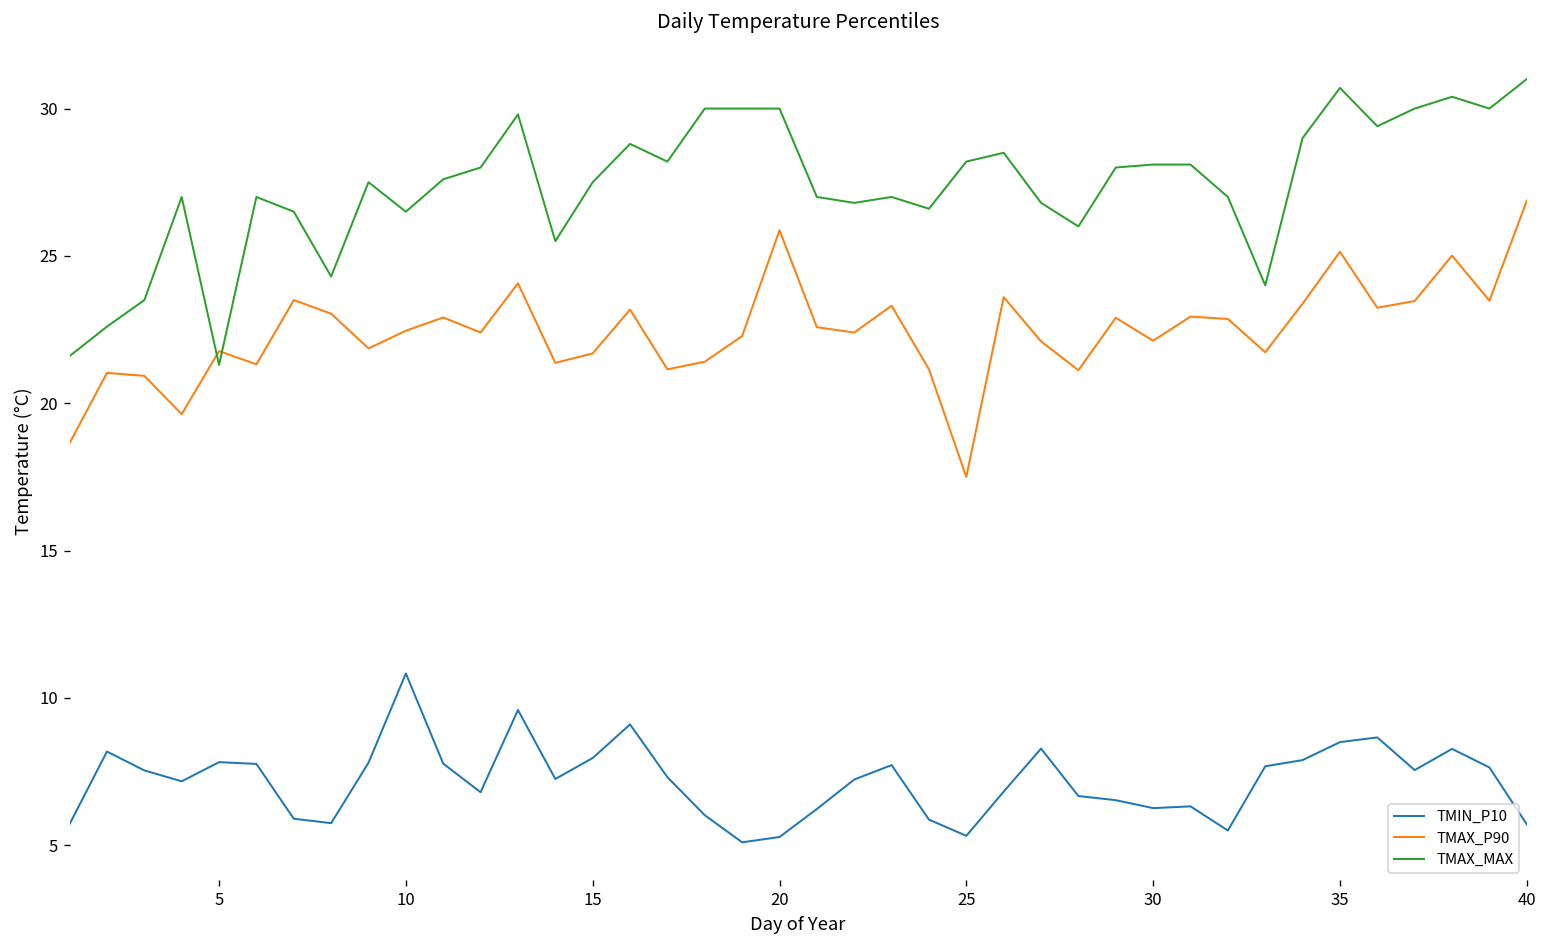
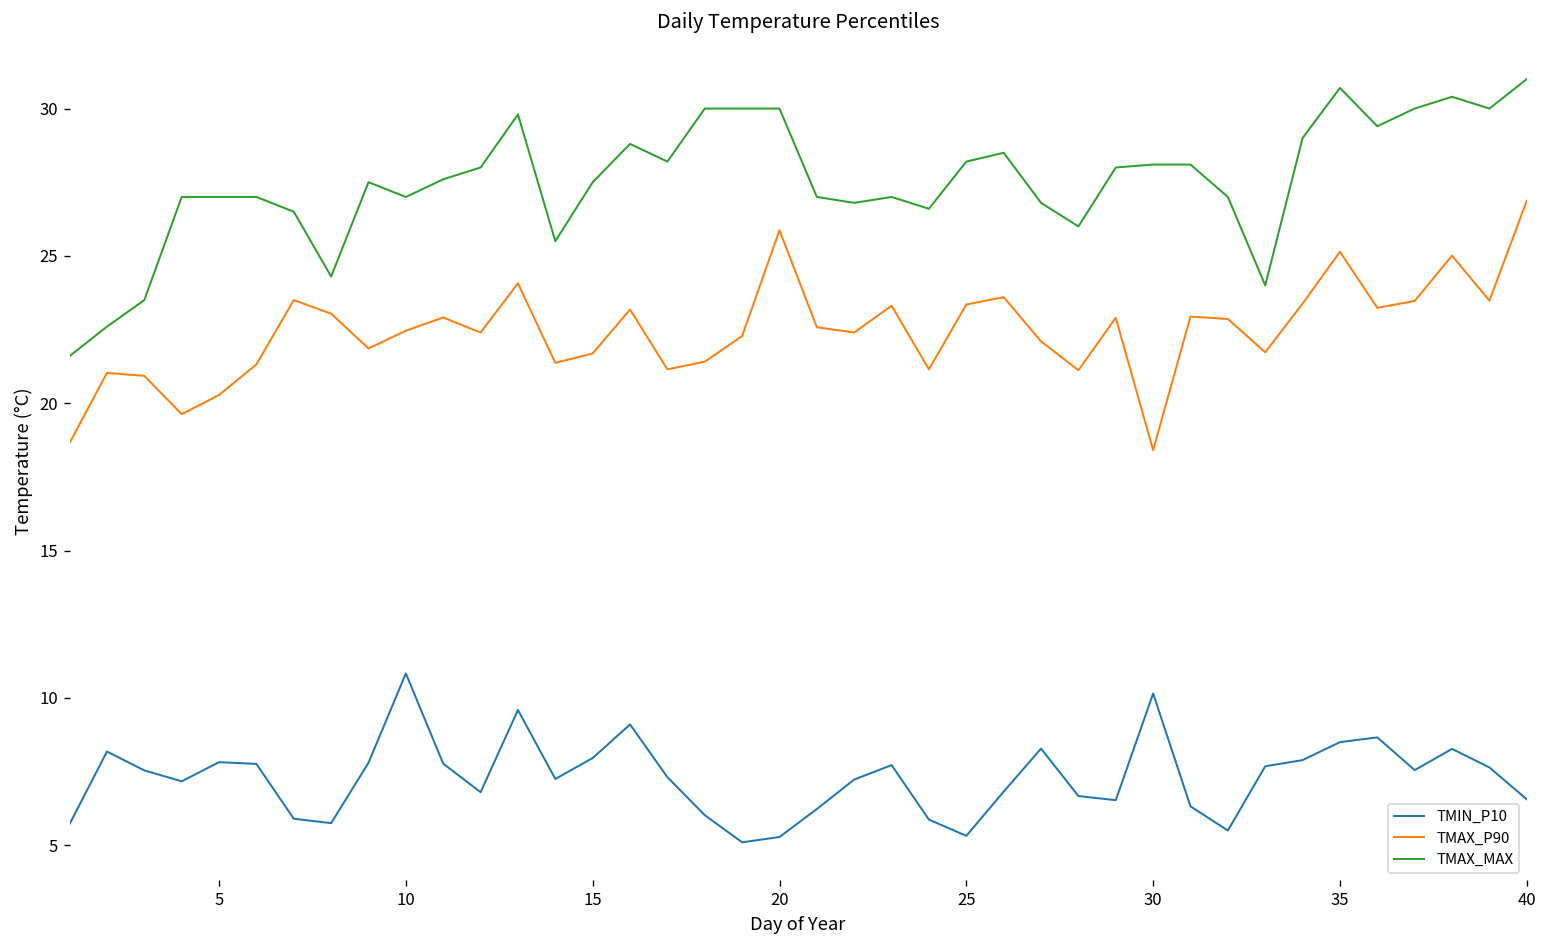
TMAX_P90, 5: 21.8 -> 20.3
TMAX_MAX, 5: 21.3 -> 27.0
TMAX_MAX, 10: 26.5 -> 27.0
TMAX_P90, 25: 17.5 -> 23.4
TMIN_P10, 30: 6.3 -> 10.2
TMAX_P90, 30: 22.1 -> 18.4
TMIN_P10, 40: 5.7 -> 6.6
